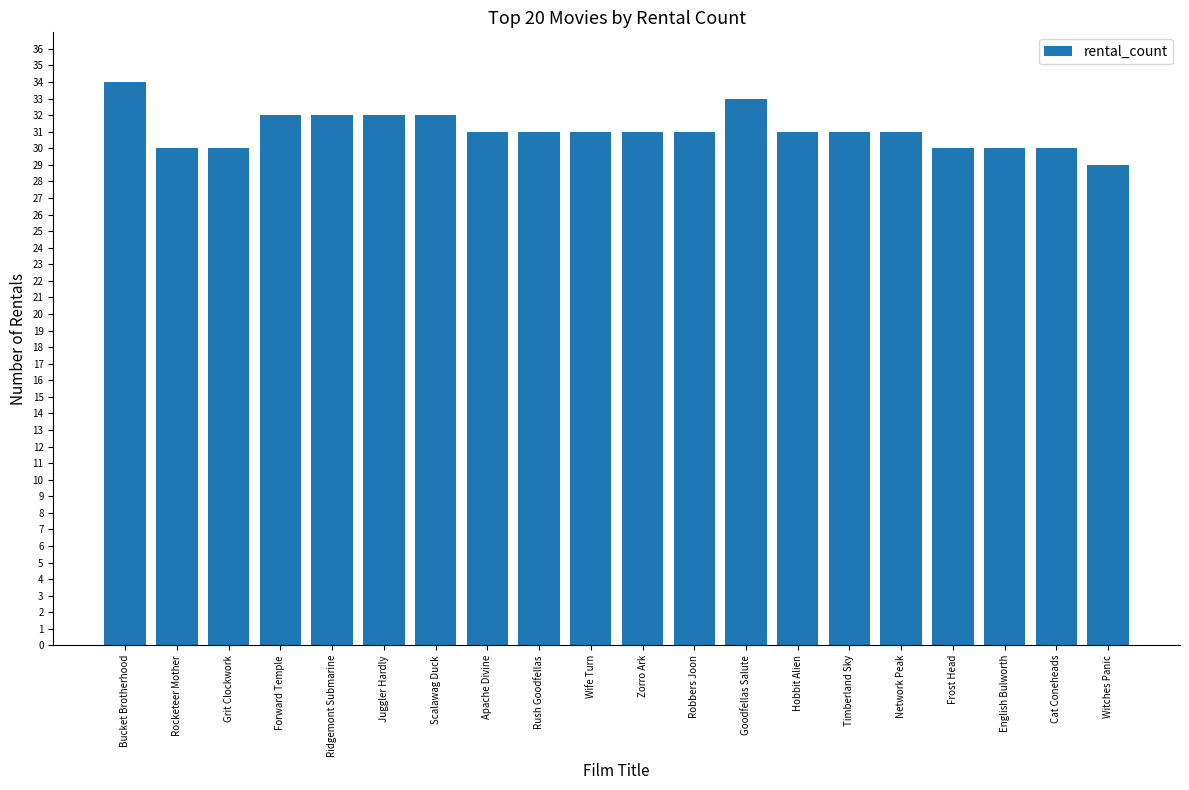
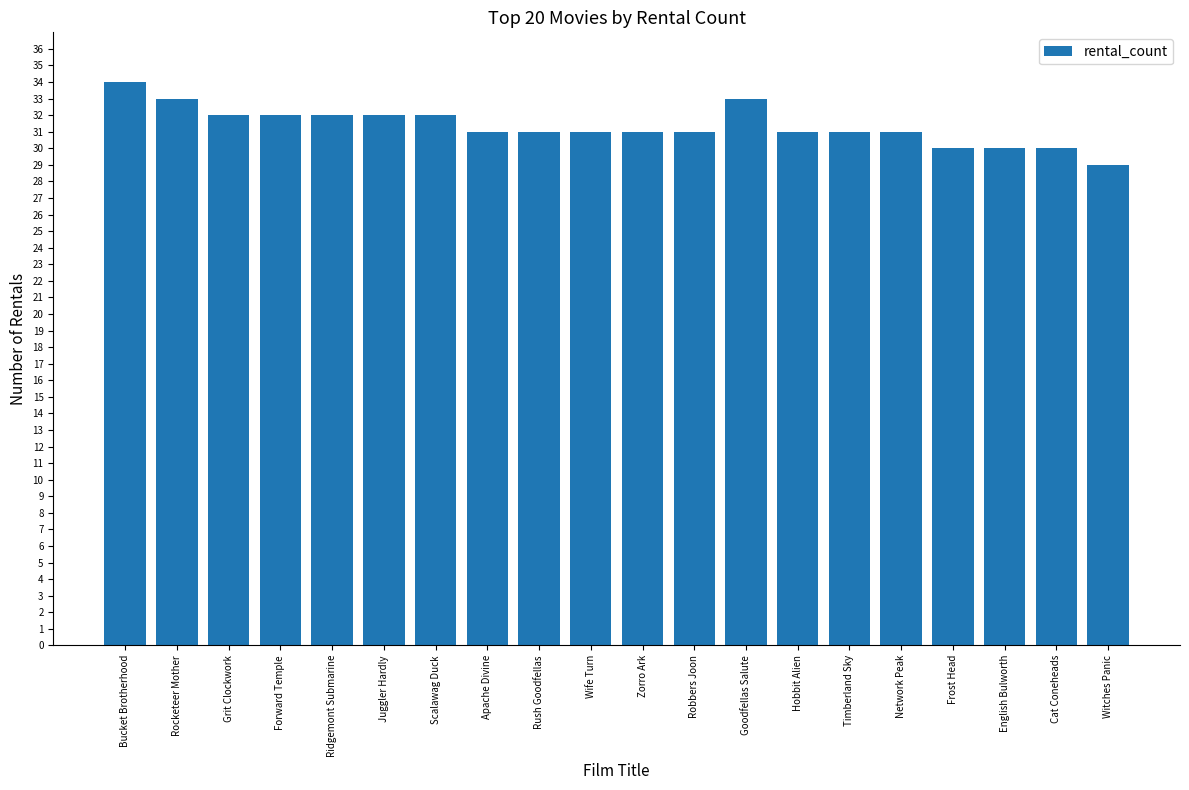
Rocketeer Mother: 30 -> 33
Grit Clockwork: 30 -> 32
